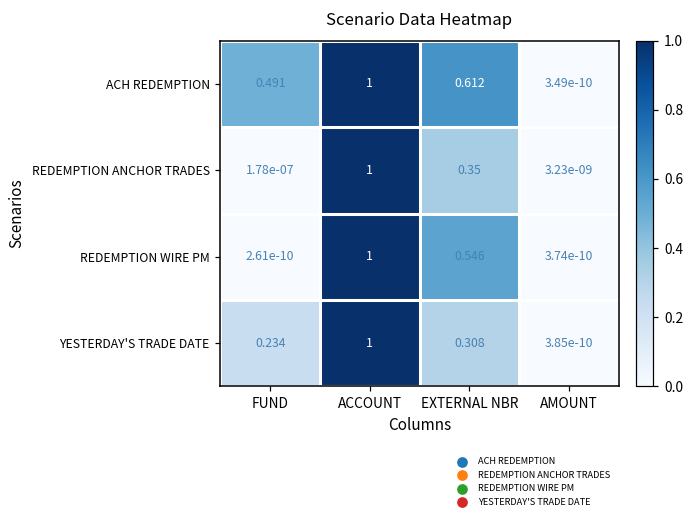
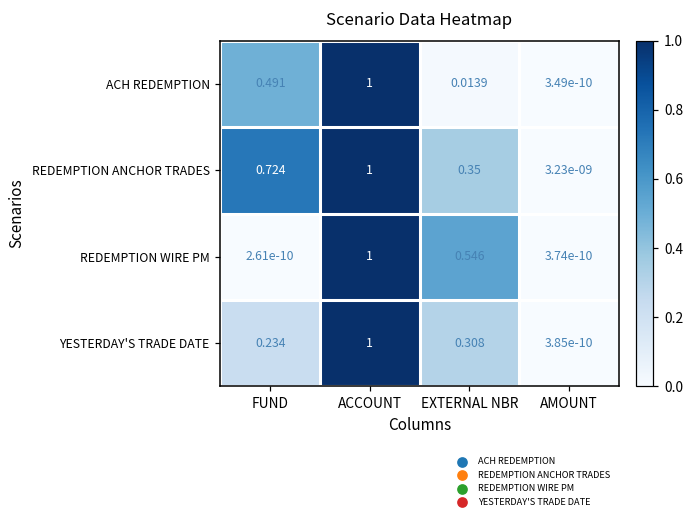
ACH REDEMPTION, EXTERNAL NBR: 0.612 -> 0.0139
REDEMPTION ANCHOR TRADES, FUND: 1.78e-07 -> 0.724
